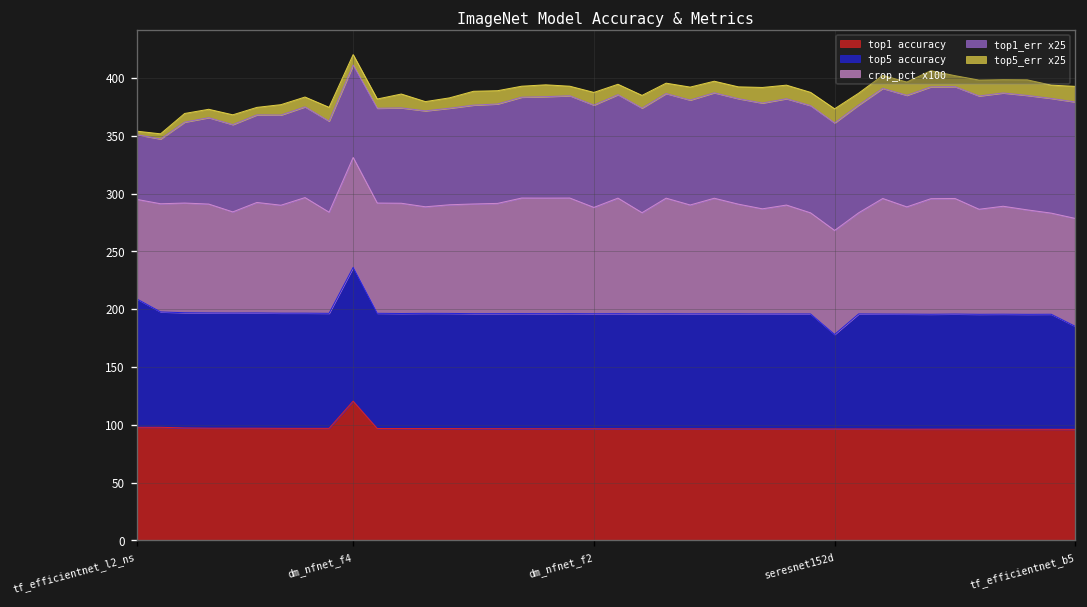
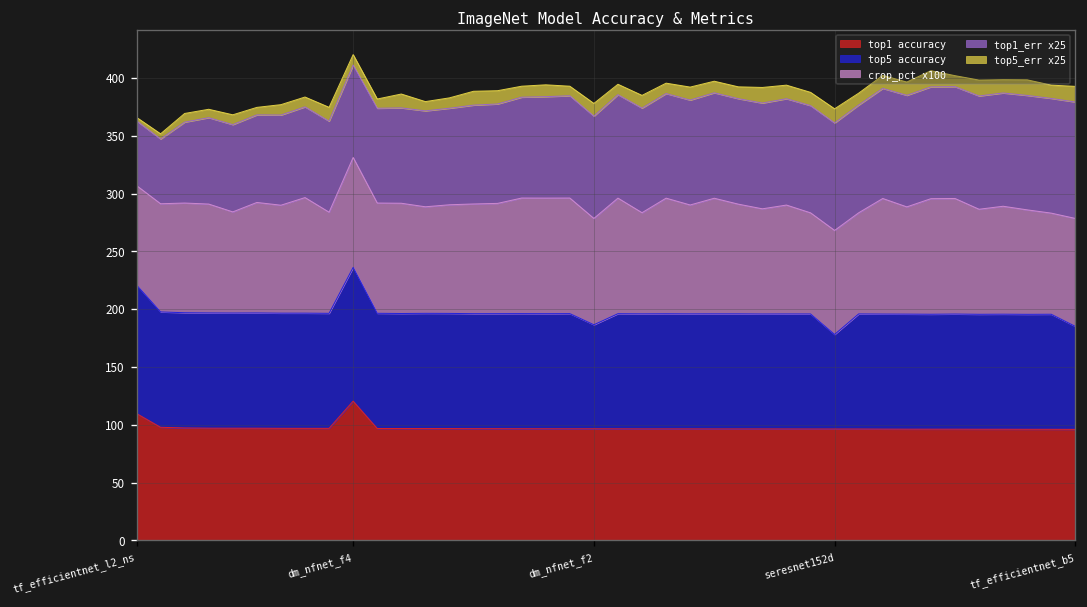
top1 accuracy, tf_efficientnet_l2_ns: 100 -> 110
top5 accuracy, dm_nfnet_f2: 100 -> 90
